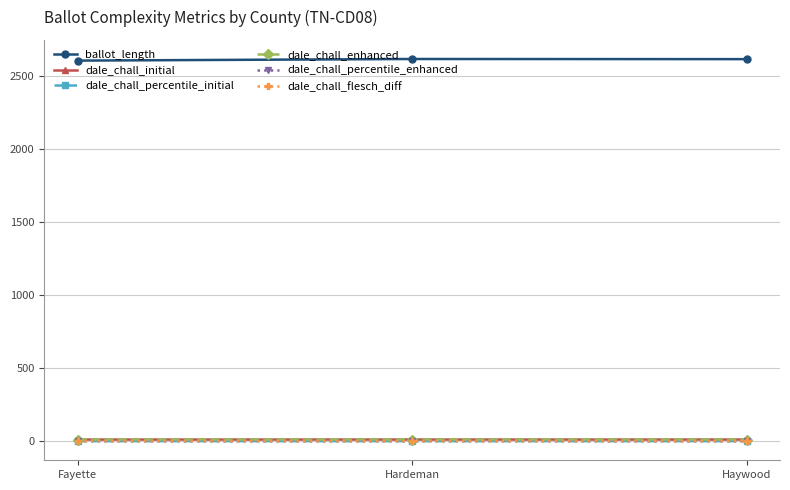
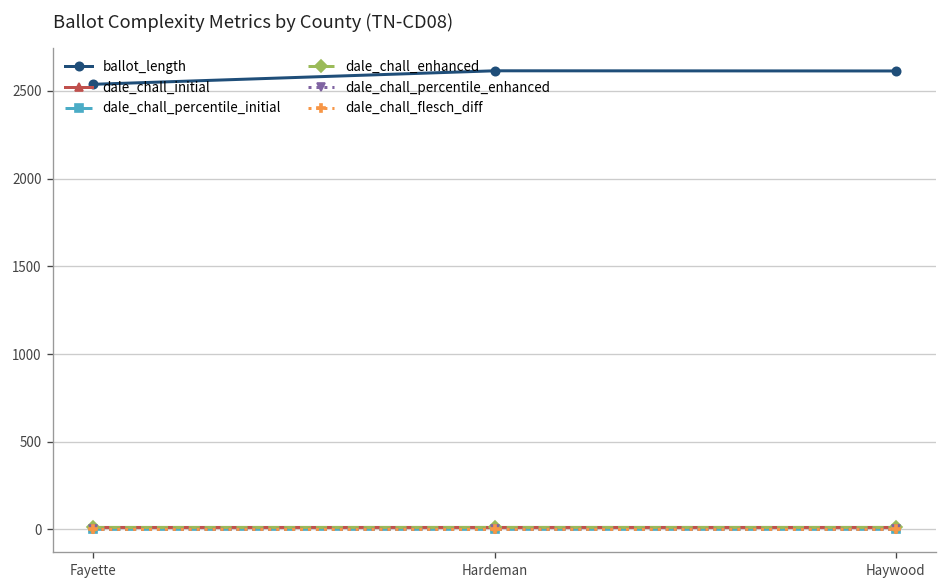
ballot_length, Fayette: 2600 -> 2540
